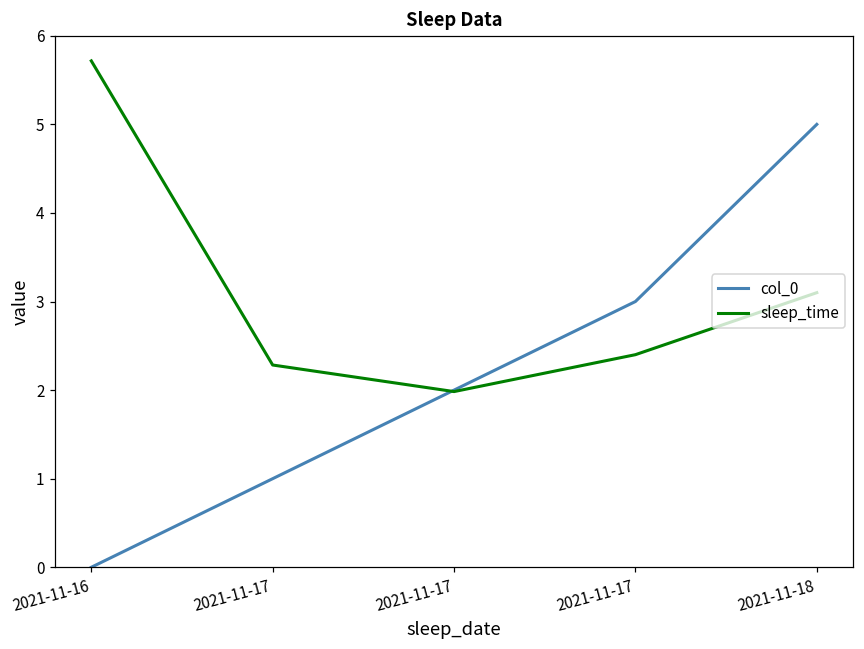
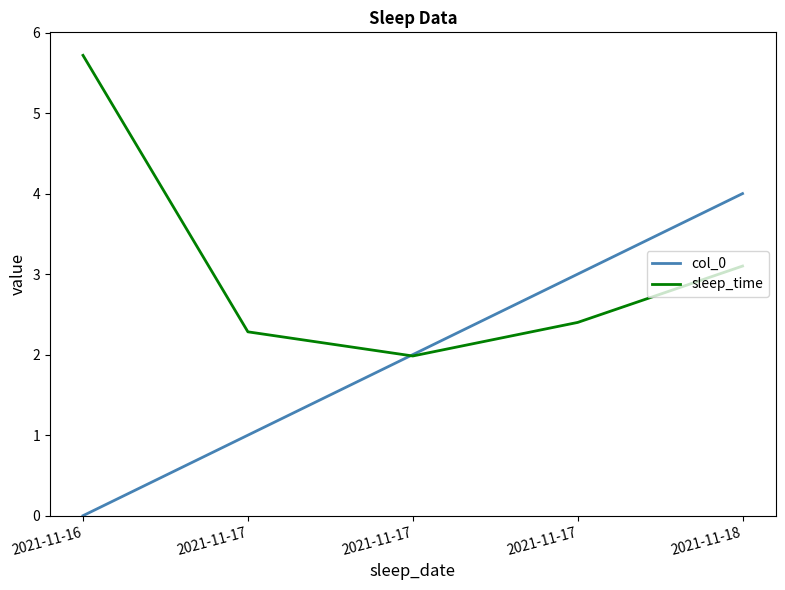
col_0, 2021-11-18: 5 -> 4
